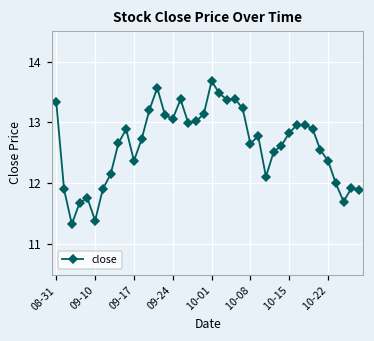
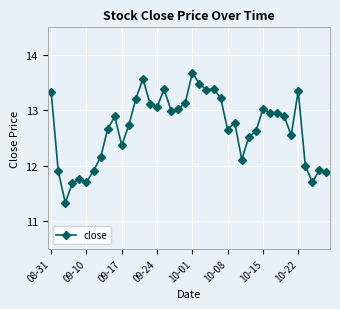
09-10: 11.4 -> 11.7
10-15: 12.8 -> 13.0
10-22: 12.4 -> 13.3
